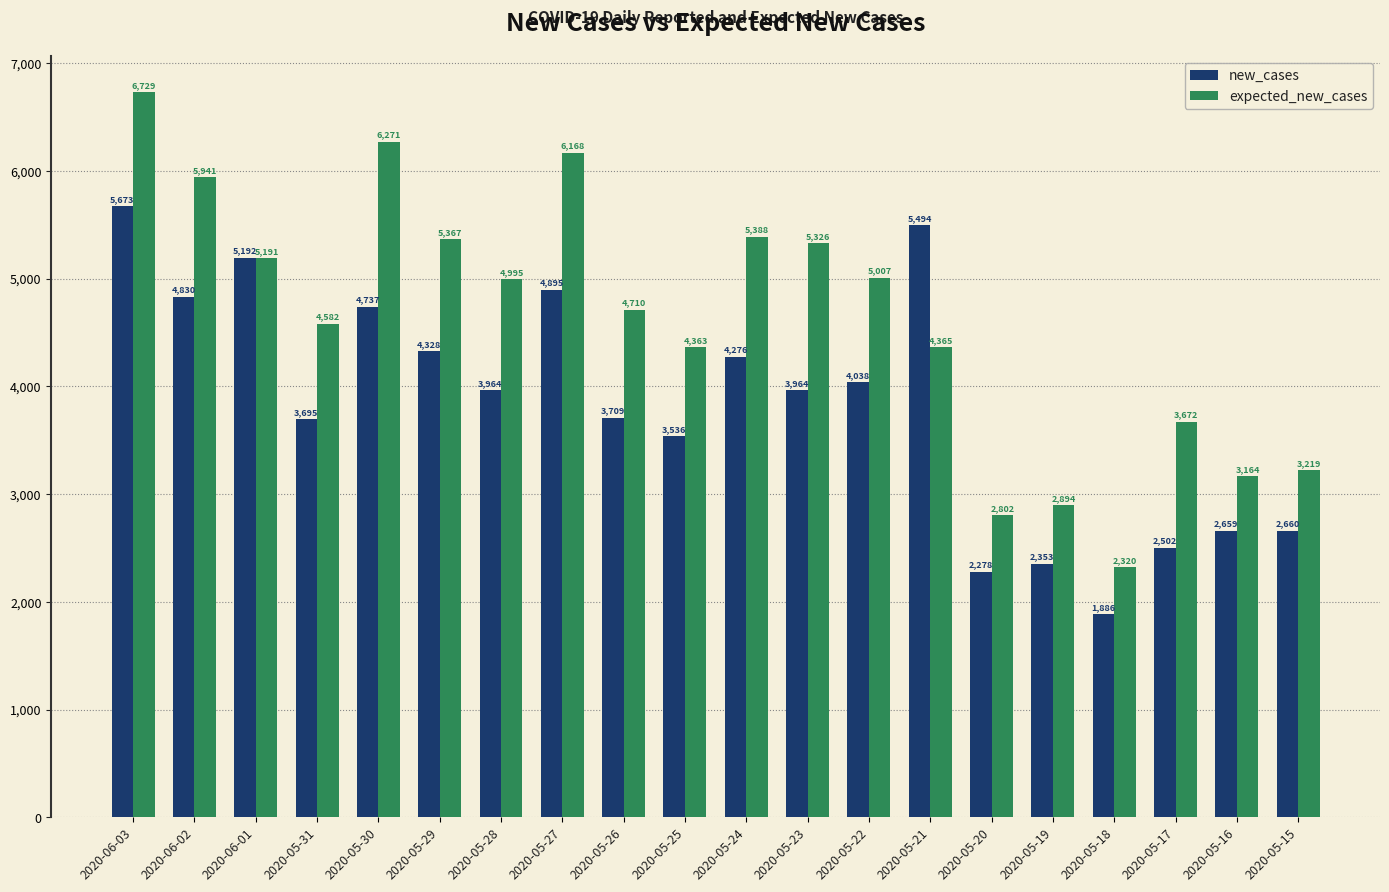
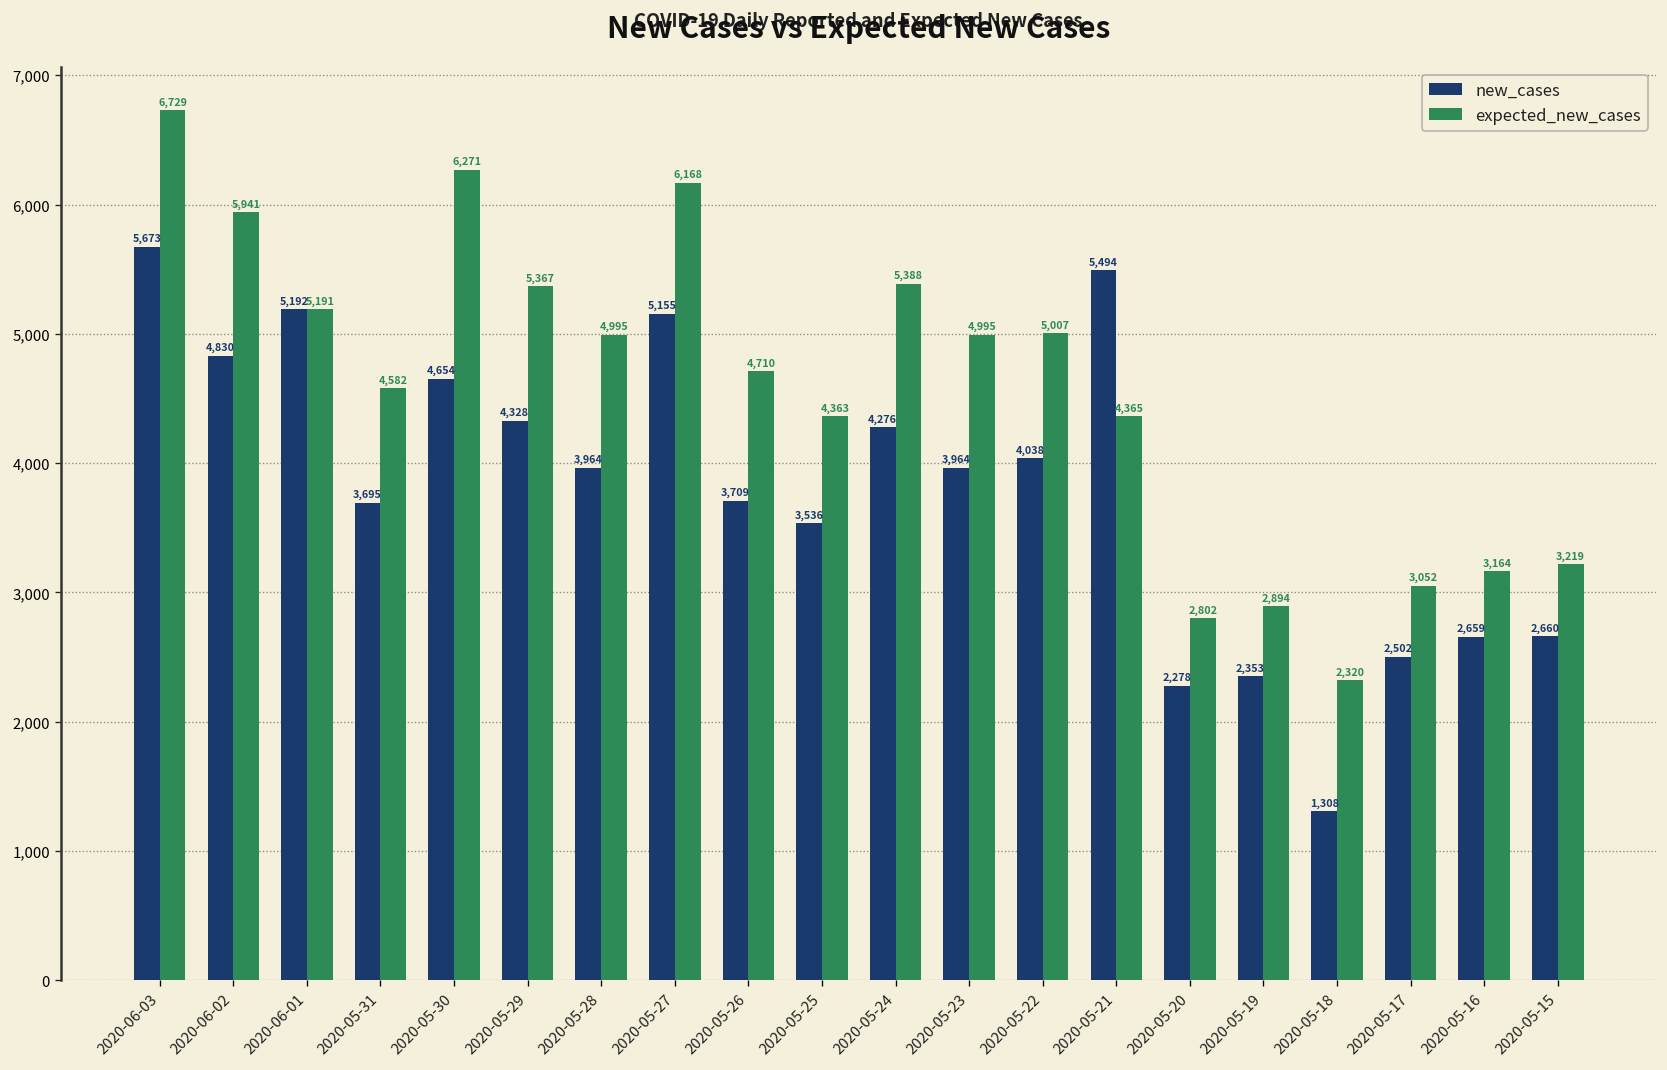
new_cases, 2020-05-30: 4,737 -> 4,654
new_cases, 2020-05-27: 4,895 -> 5,155
expected_new_cases, 2020-05-23: 5,326 -> 4,995
new_cases, 2020-05-18: 1,886 -> 1,308
expected_new_cases, 2020-05-17: 3,672 -> 3,052
